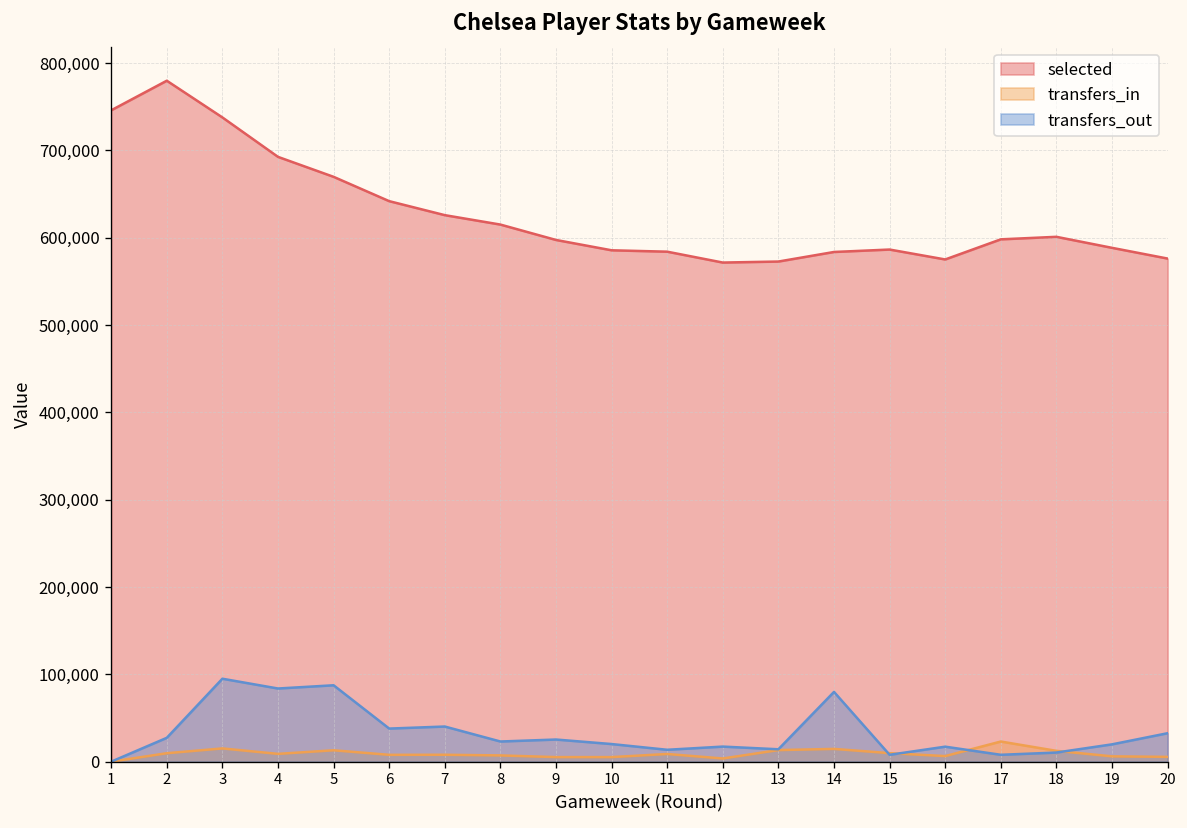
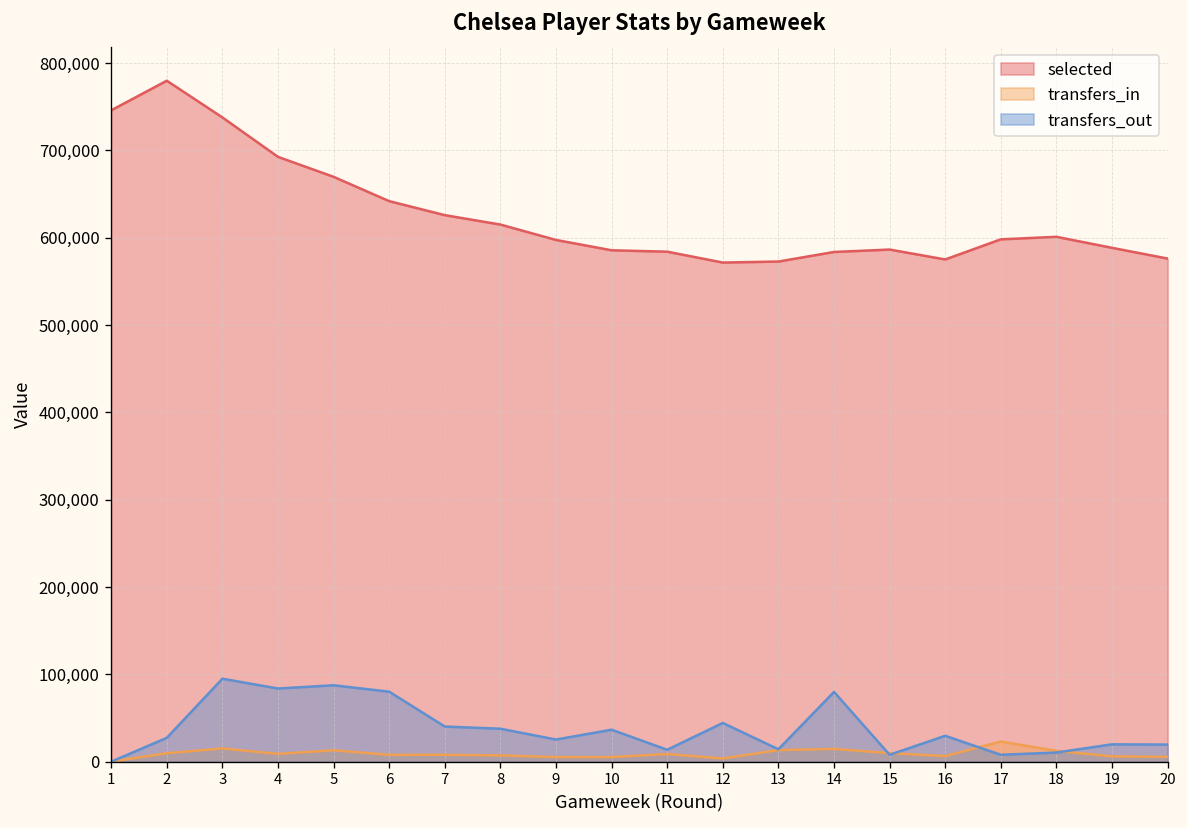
transfers_out, 6: 40,000 -> 80,000
transfers_out, 8: 20,000 -> 40,000
transfers_out, 10: 20,000 -> 40,000
transfers_out, 12: 20,000 -> 40,000
transfers_out, 16: 20,000 -> 30,000
transfers_out, 20: 30,000 -> 20,000
